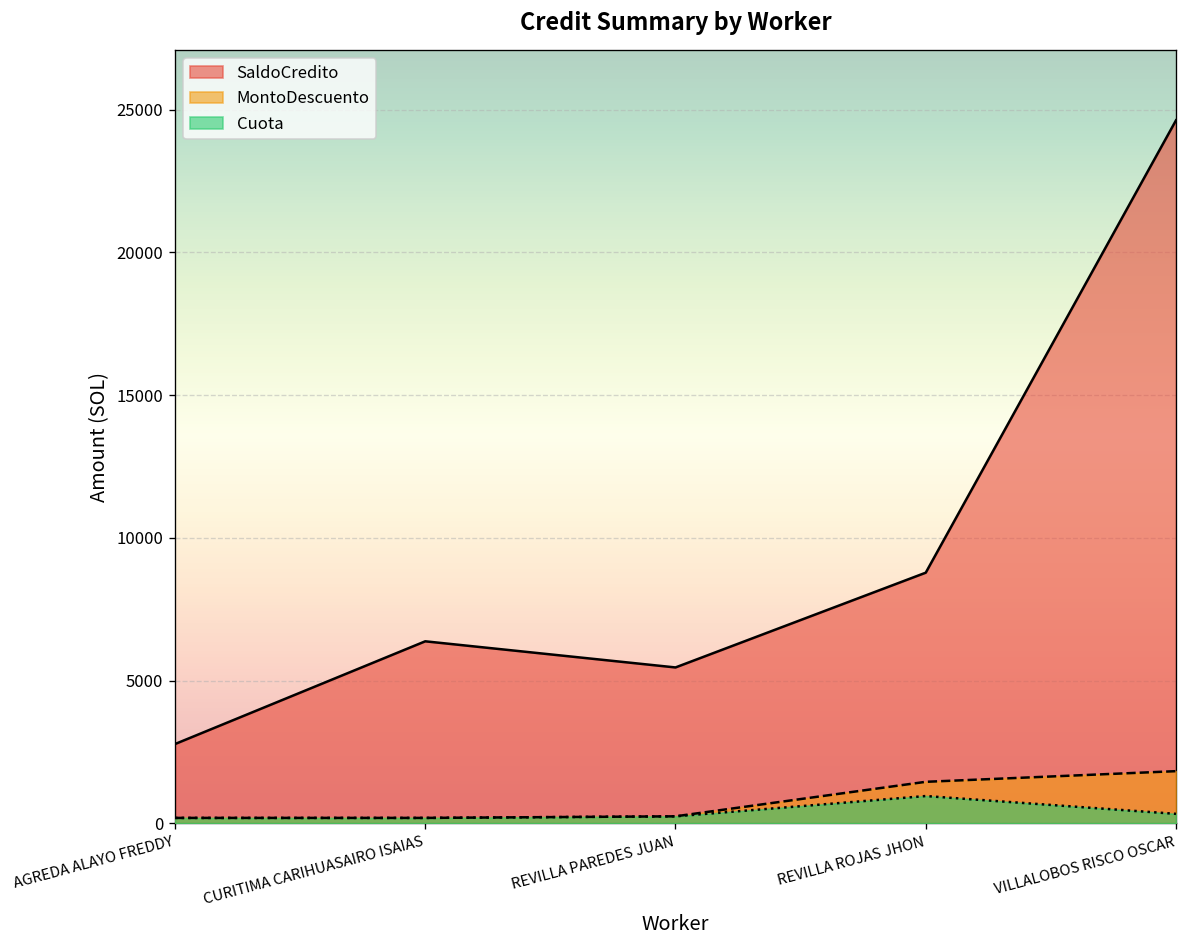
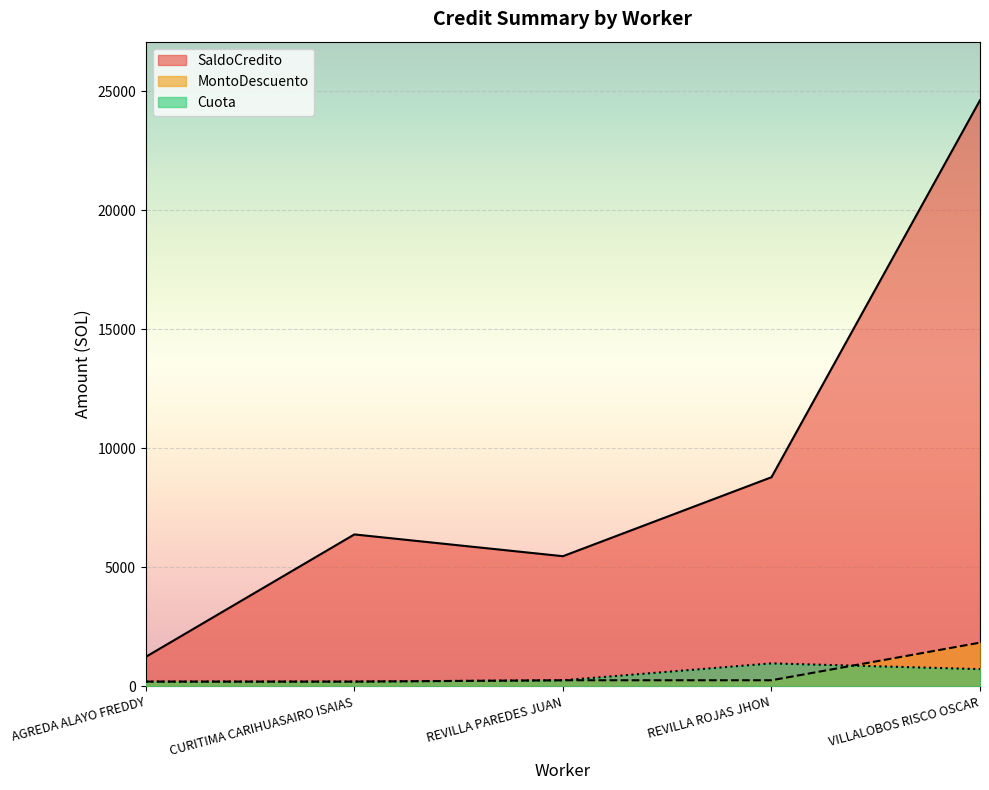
SaldoCredito, AGREDA ALAYO FREDDY: 2800 -> 1200
MontoDescuento, REVILLA ROJAS JHON: 1500 -> 300
Cuota, VILLALOBOS RISCO OSCAR: 300 -> 700
